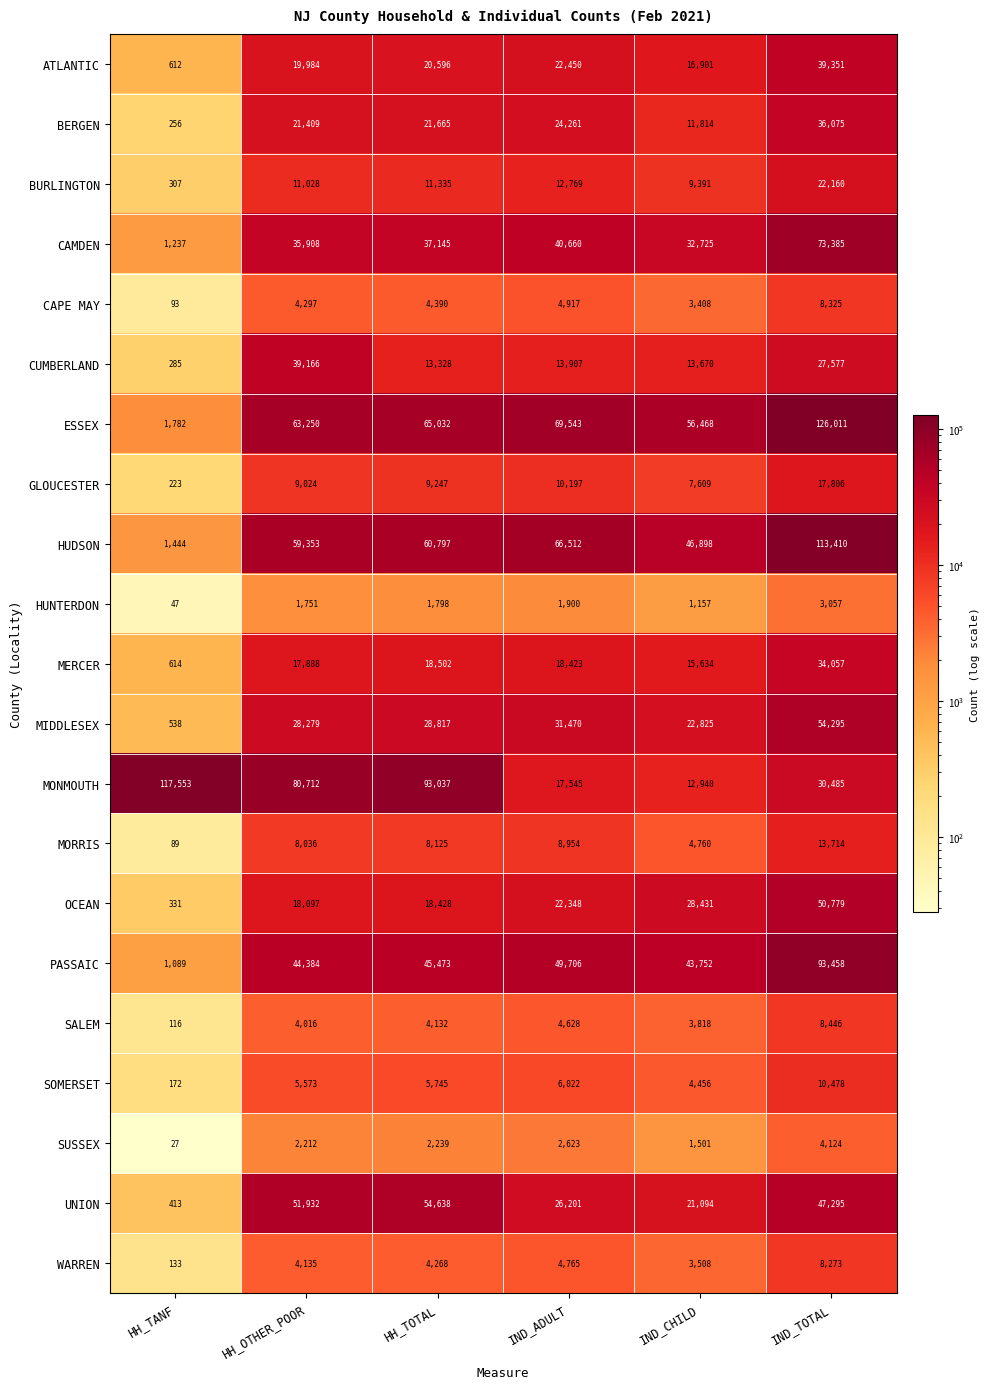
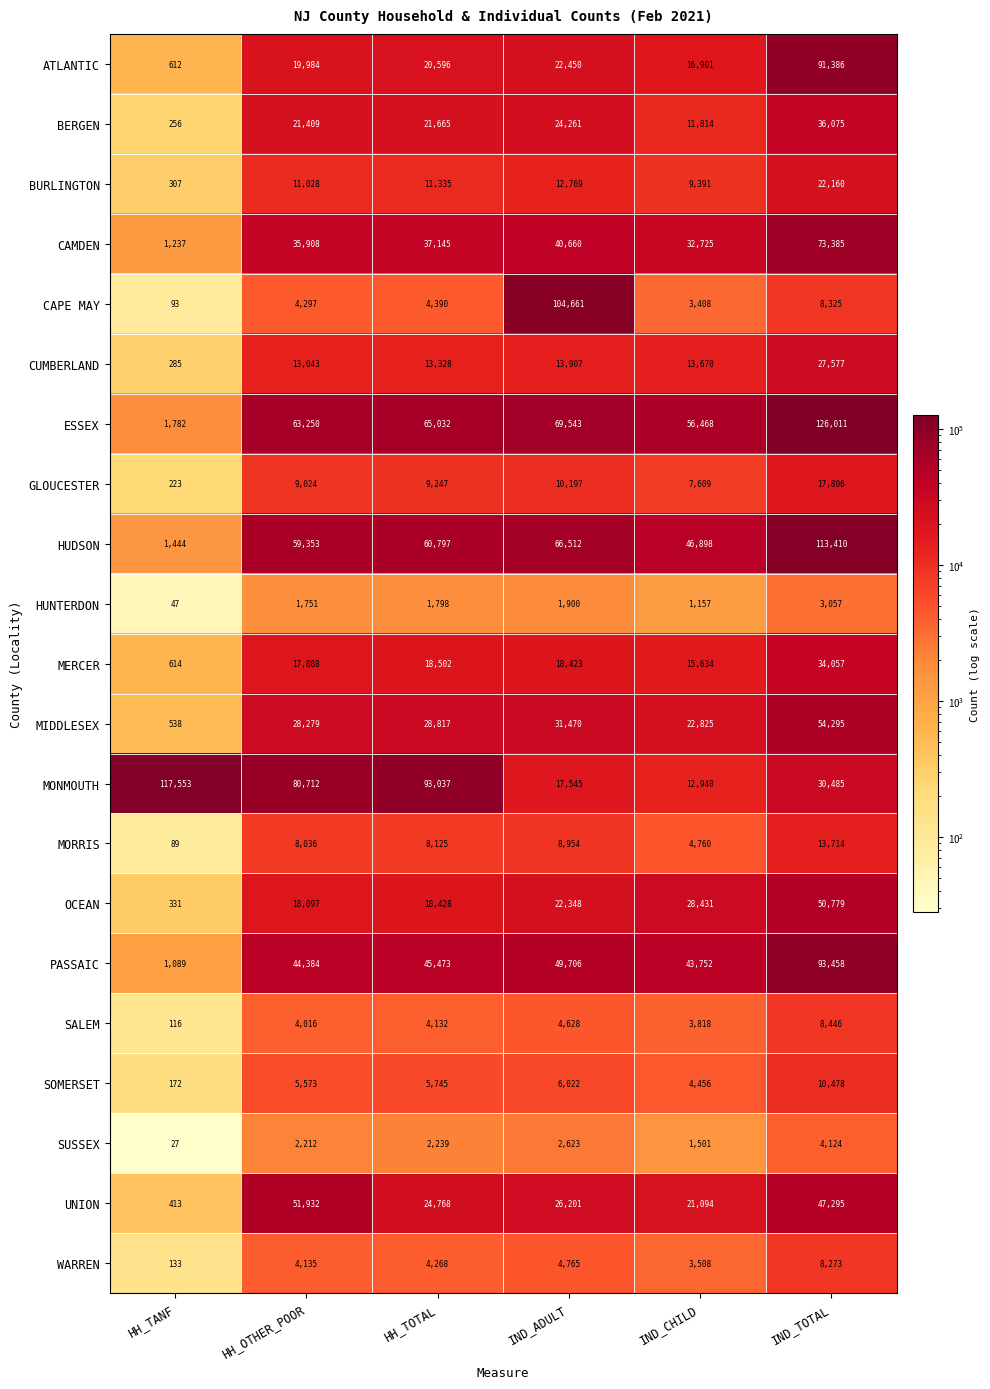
ATLANTIC, IND_TOTAL: 39,351 -> 91,386
CAPE MAY, IND_ADULT: 4,917 -> 104,661
CUMBERLAND, HH_OTHER_POOR: 39,166 -> 13,043
UNION, HH_TOTAL: 54,638 -> 24,768
